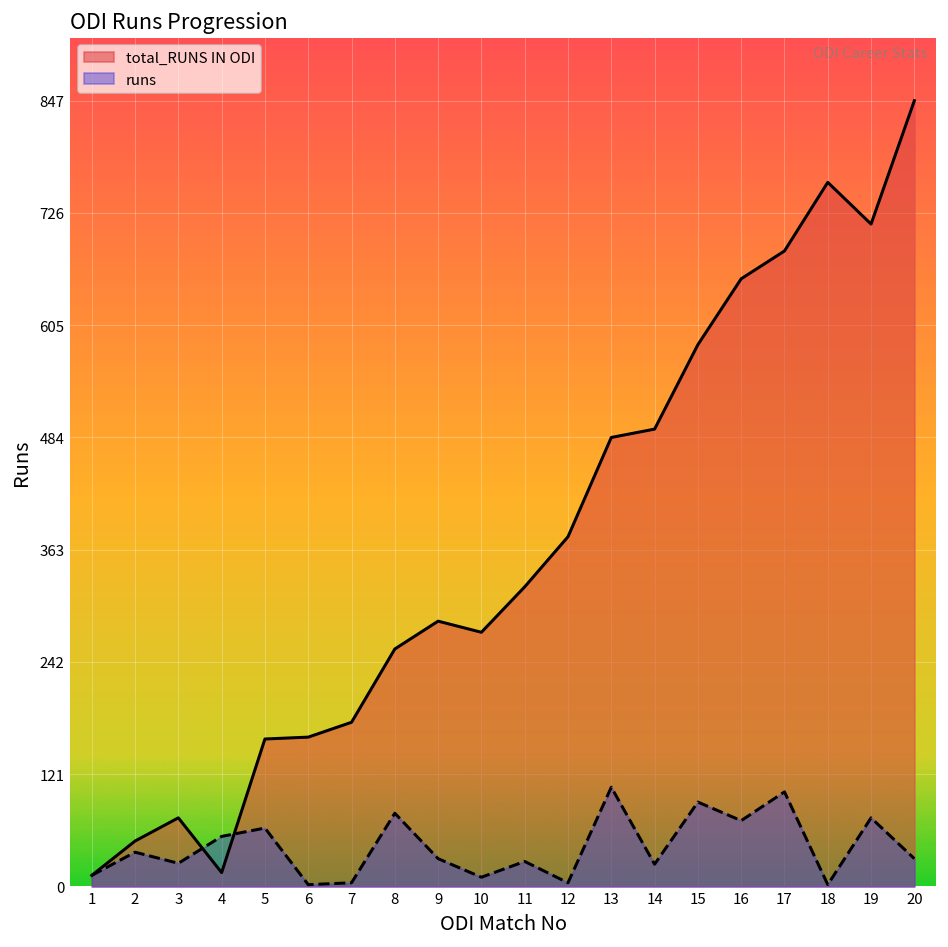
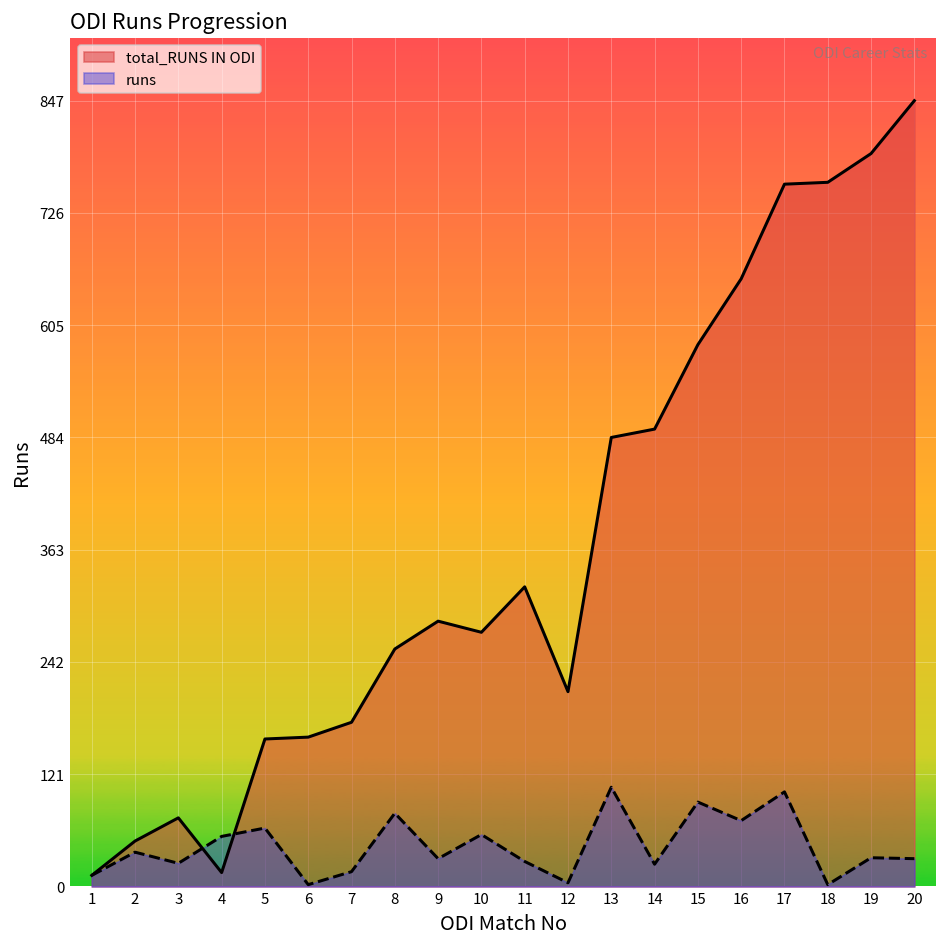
runs, 7: 0 -> 20
runs, 10: 10 -> 60
total_RUNS IN ODI, 12: 380 -> 210
total_RUNS IN ODI, 17: 690 -> 760
total_RUNS IN ODI, 19: 710 -> 790
runs, 19: 70 -> 30
